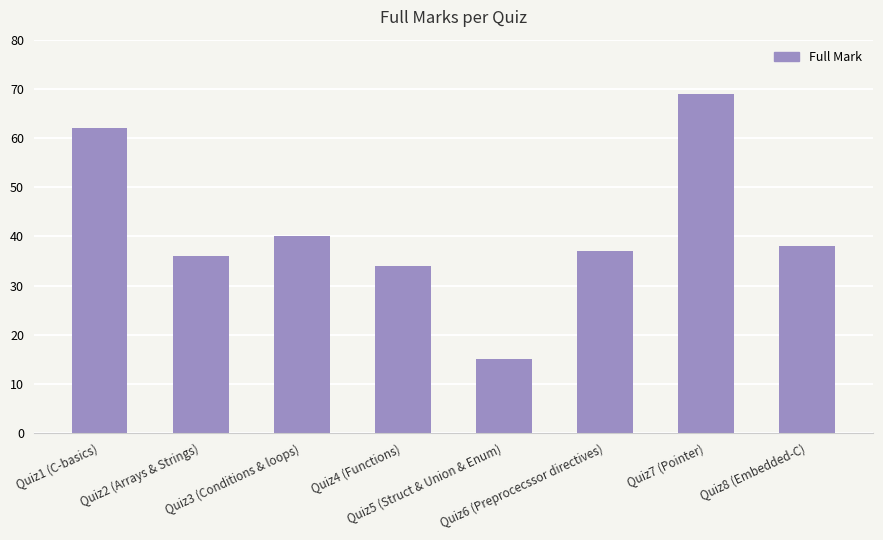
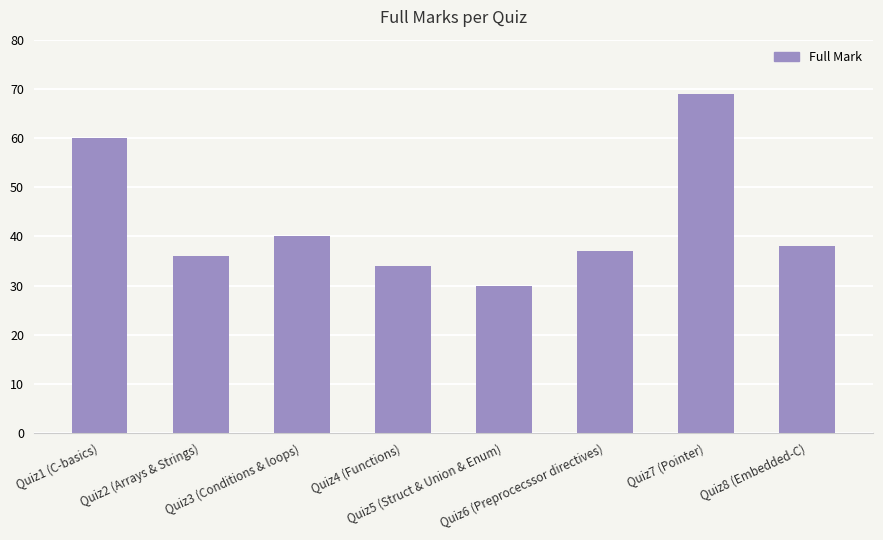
Quiz1 (C-basics): 62 -> 60
Quiz5 (Struct & Union & Enum): 15 -> 30
